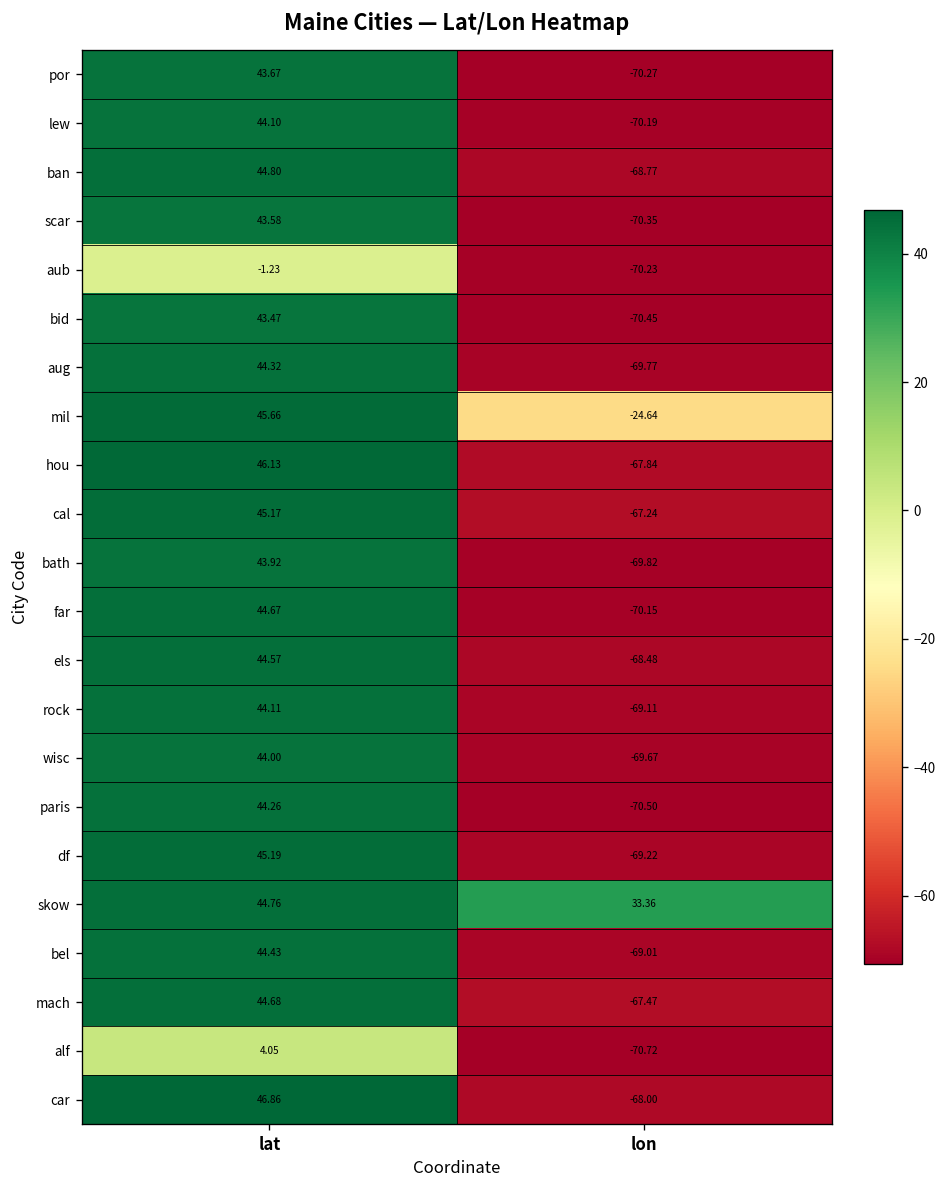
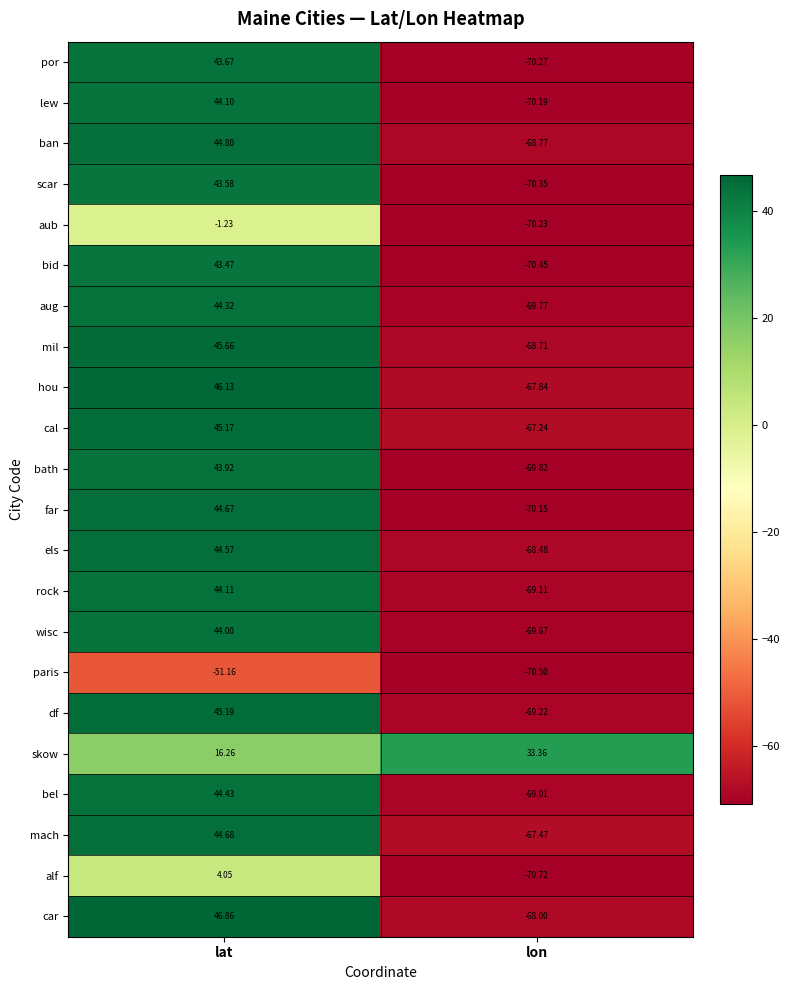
mil, lon: -24.64 -> -68.71
paris, lat: 44.26 -> -51.16
skow, lat: 44.76 -> 16.26
